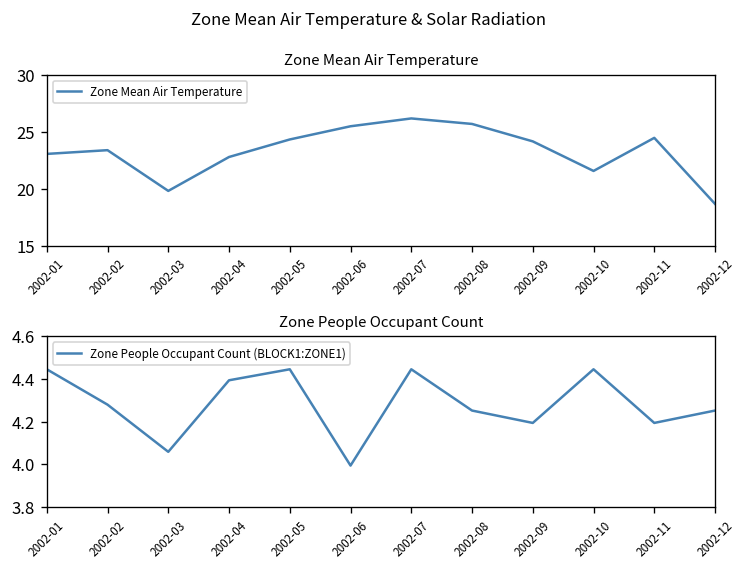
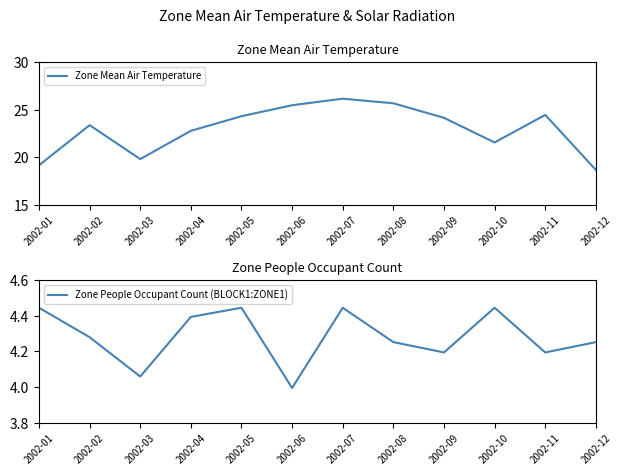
Zone Mean Air Temperature, 2002-01: 23 -> 19
